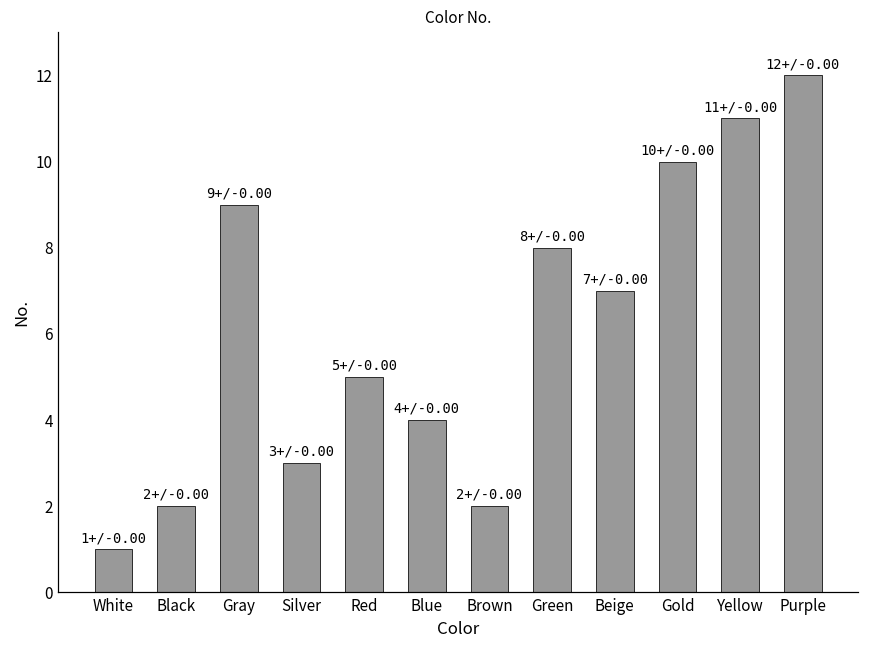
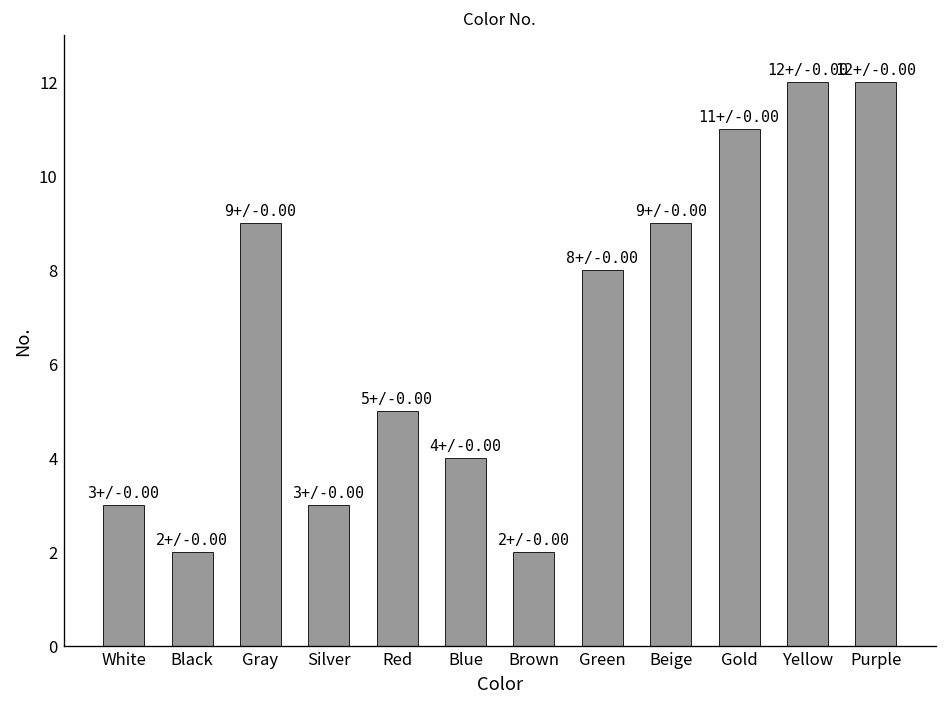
White: 1+/ -> 3+/
Beige: 7+/ -> 9+/
Gold: 10+/ -> 11+/
Yellow: 11+/ -> 12+/
